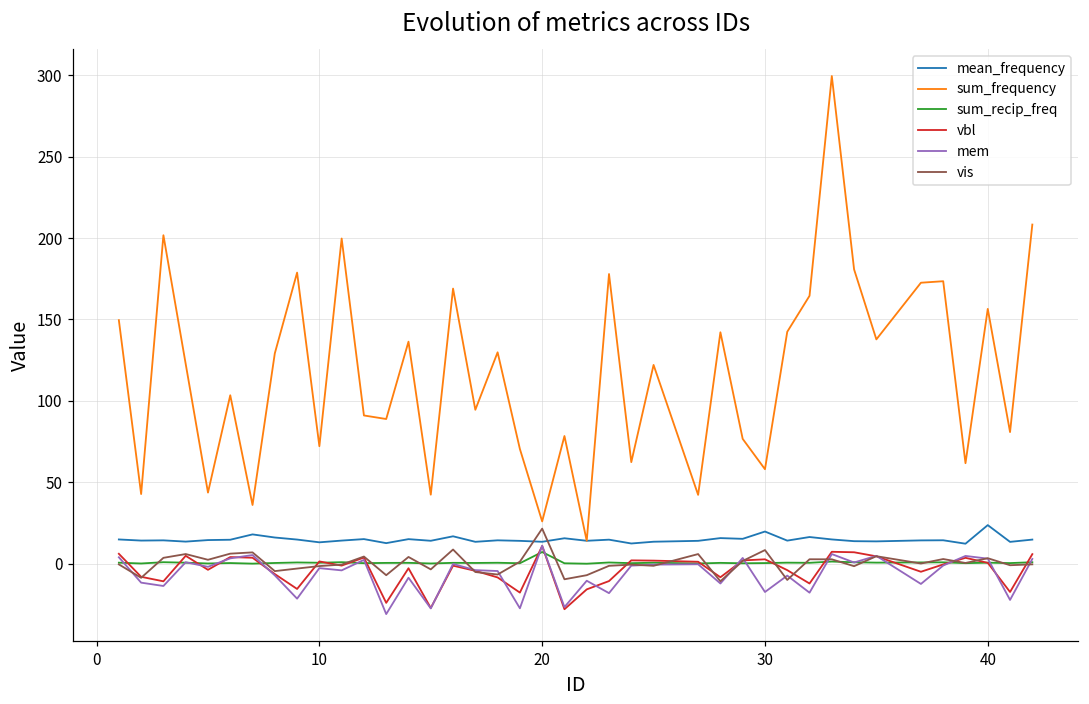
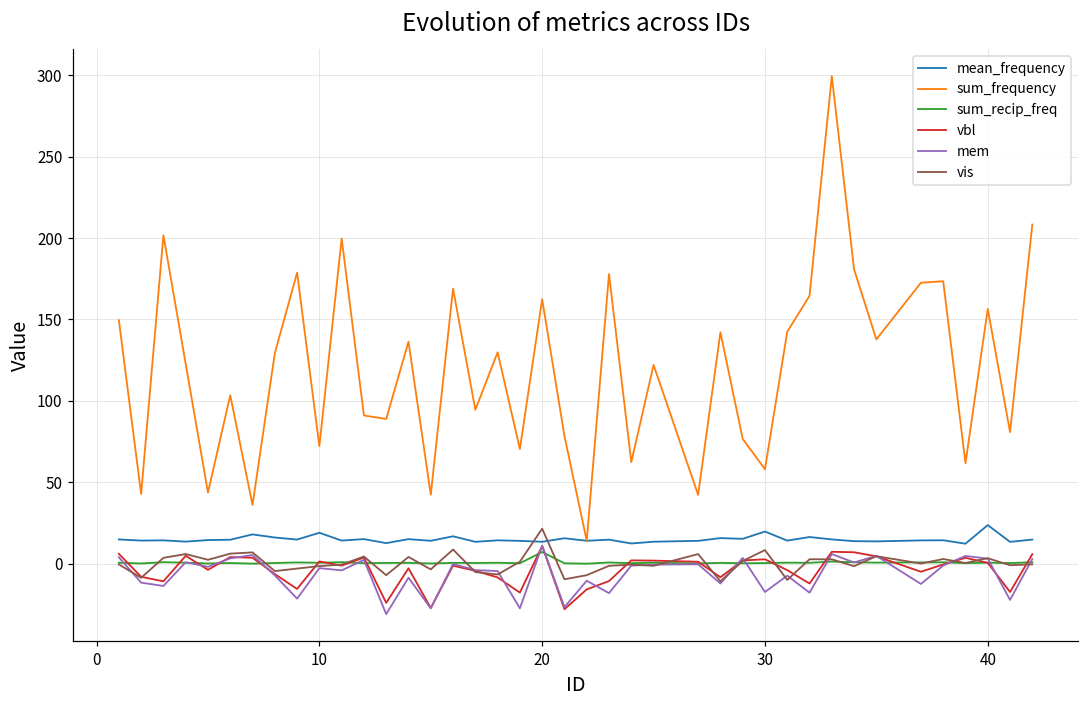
mean_frequency, 10: 13 -> 19
sum_frequency, 20: 26 -> 162
